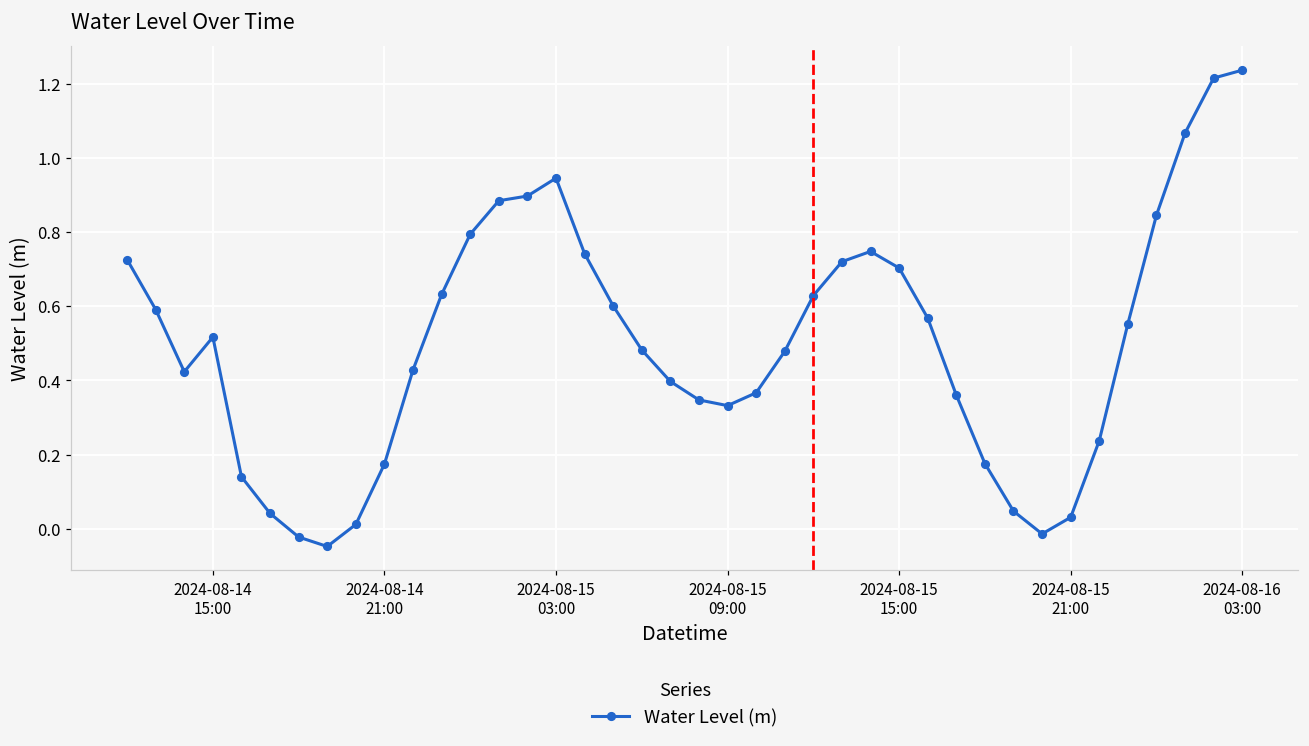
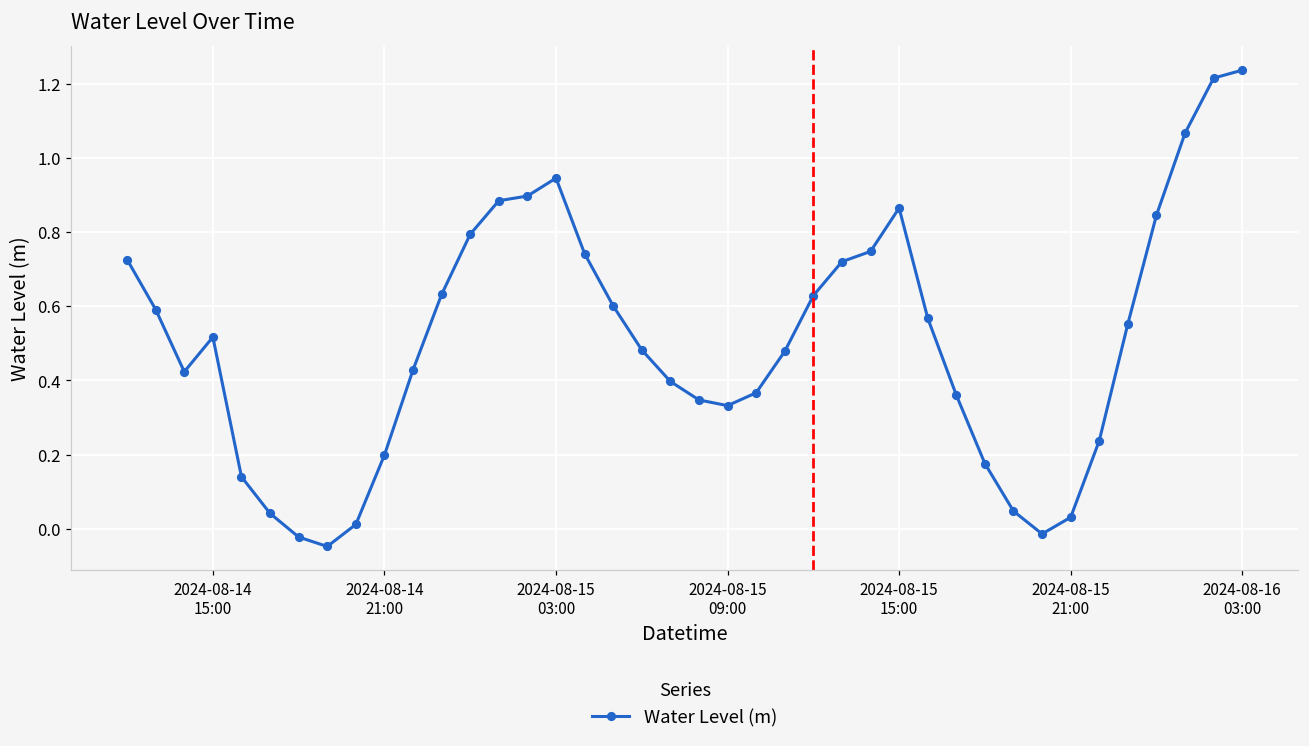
2024-08-14 21:00: 0.17 -> 0.20
2024-08-15 15:00: 0.70 -> 0.87
